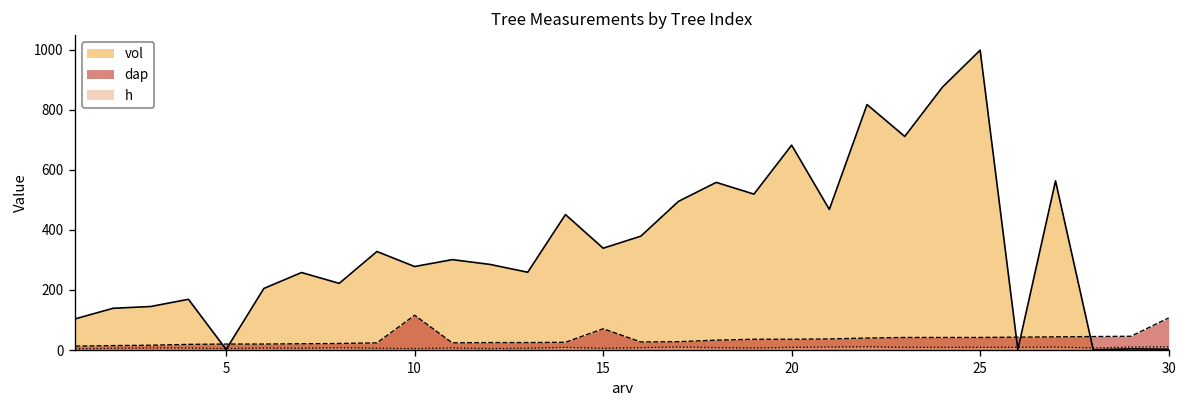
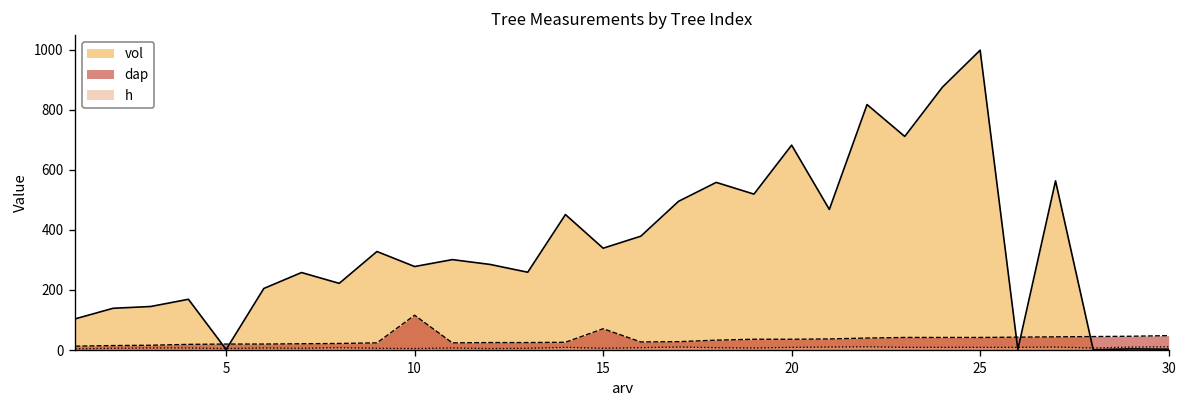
dap, 30: 110 -> 50
